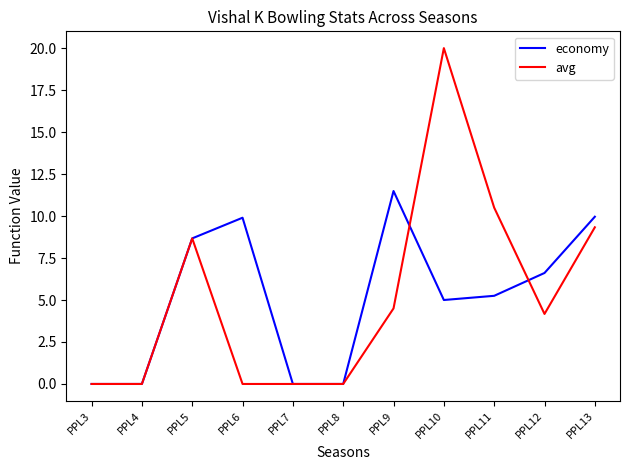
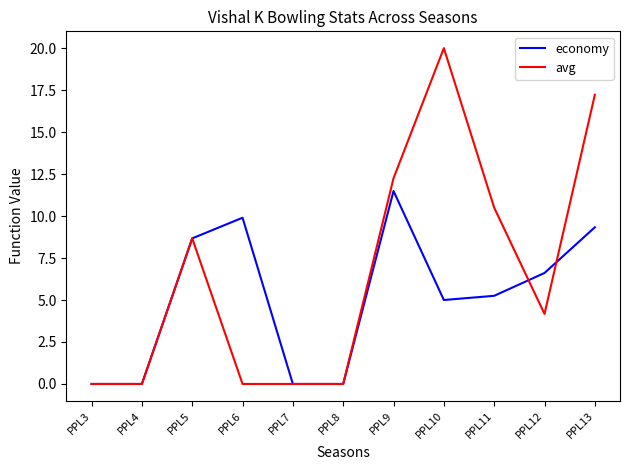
avg, PPL9: 4.5 -> 12.3
economy, PPL13: 10.0 -> 9.3
avg, PPL13: 9.3 -> 17.2
